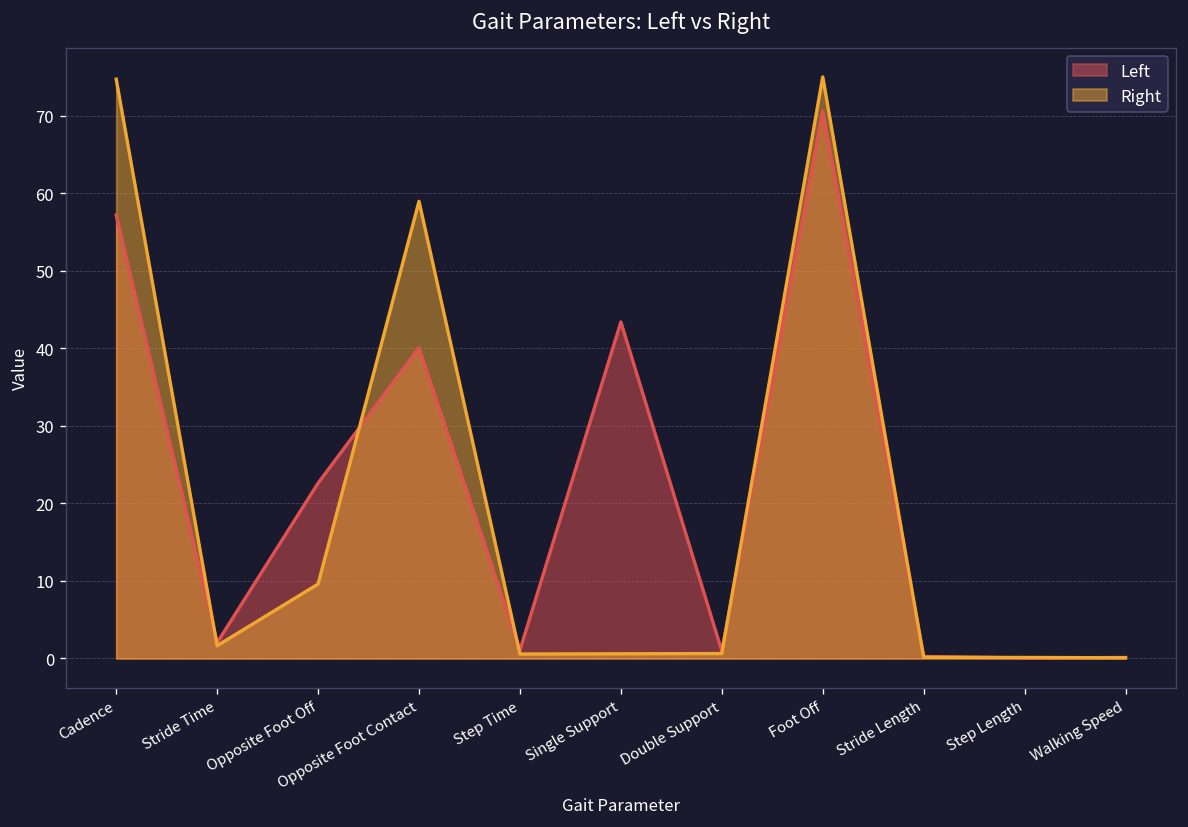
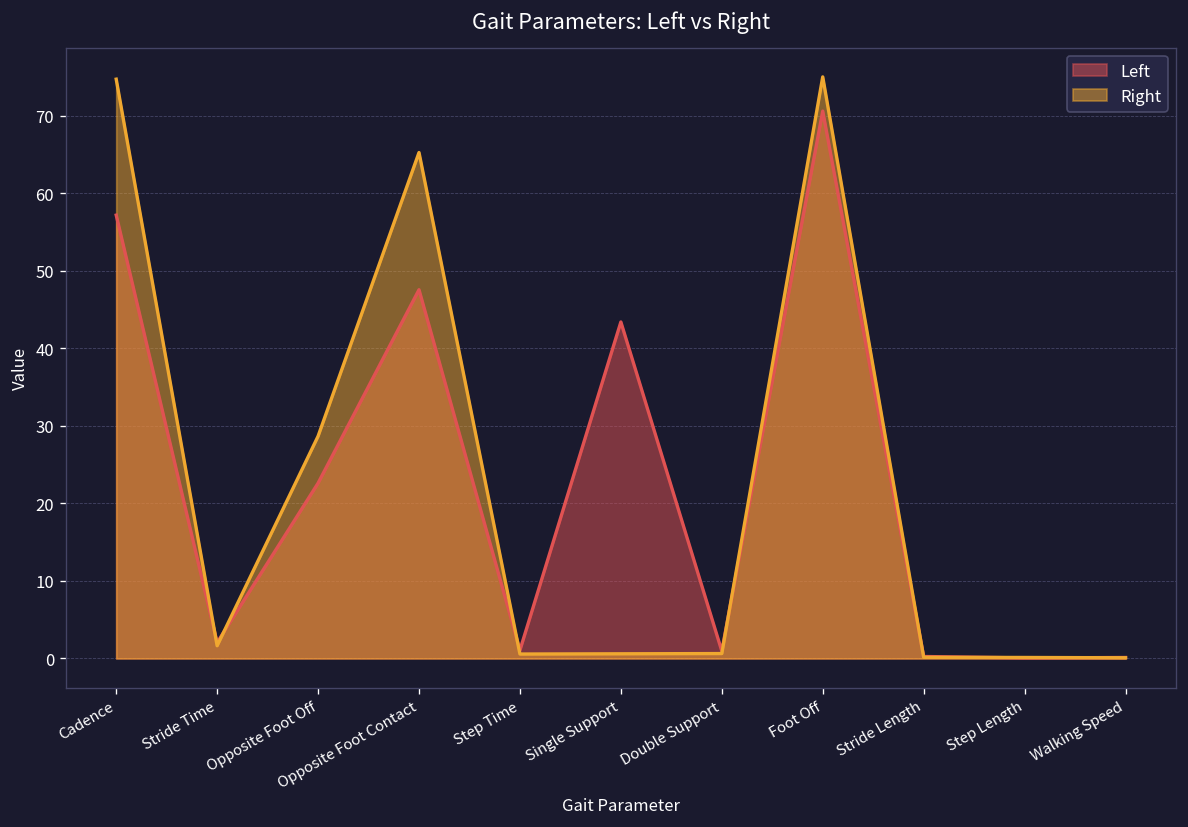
Right, Opposite Foot Off: 10 -> 29
Left, Opposite Foot Contact: 40 -> 48
Right, Opposite Foot Contact: 59 -> 65
